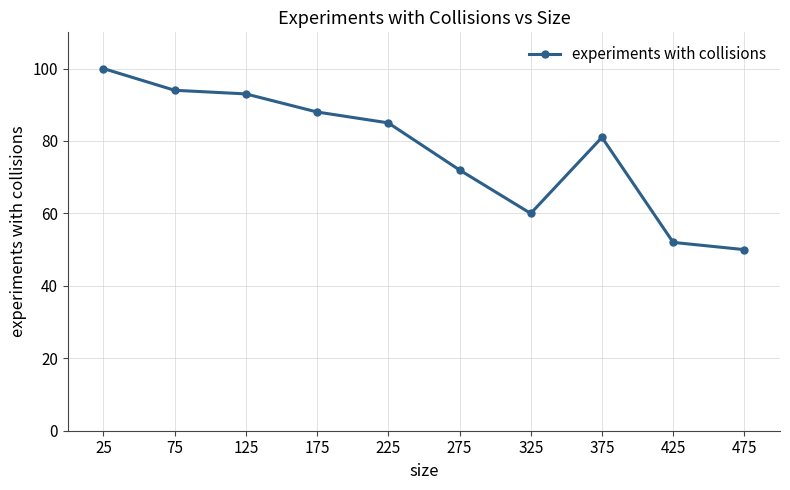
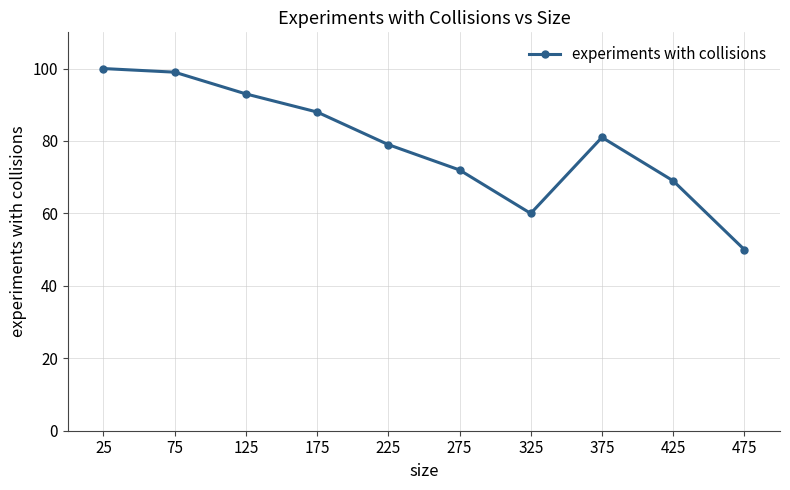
75: 94 -> 99
225: 85 -> 79
425: 52 -> 69
